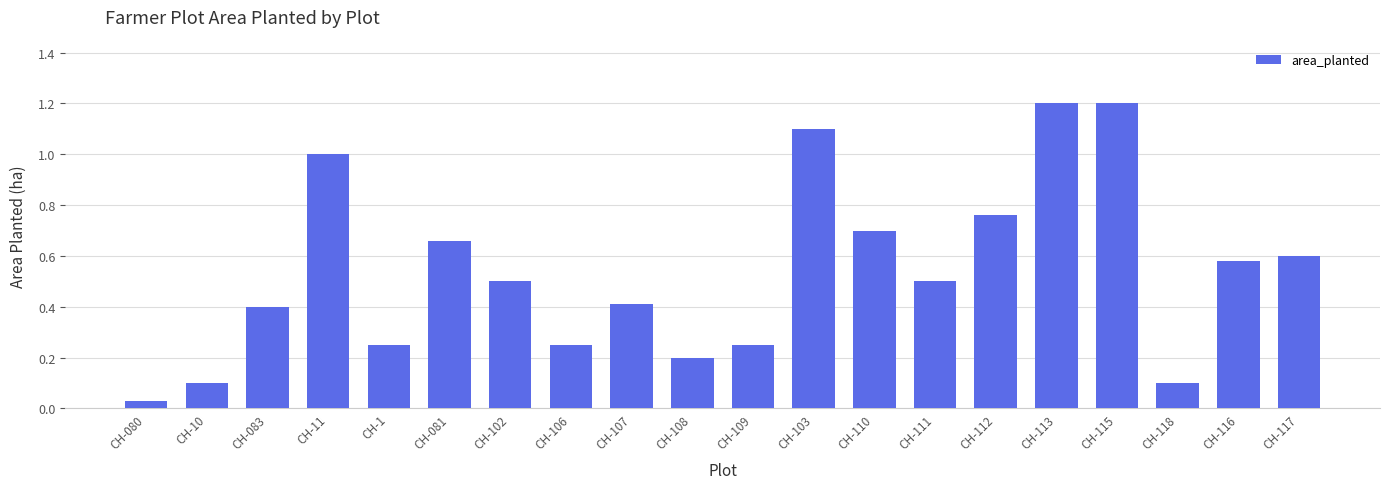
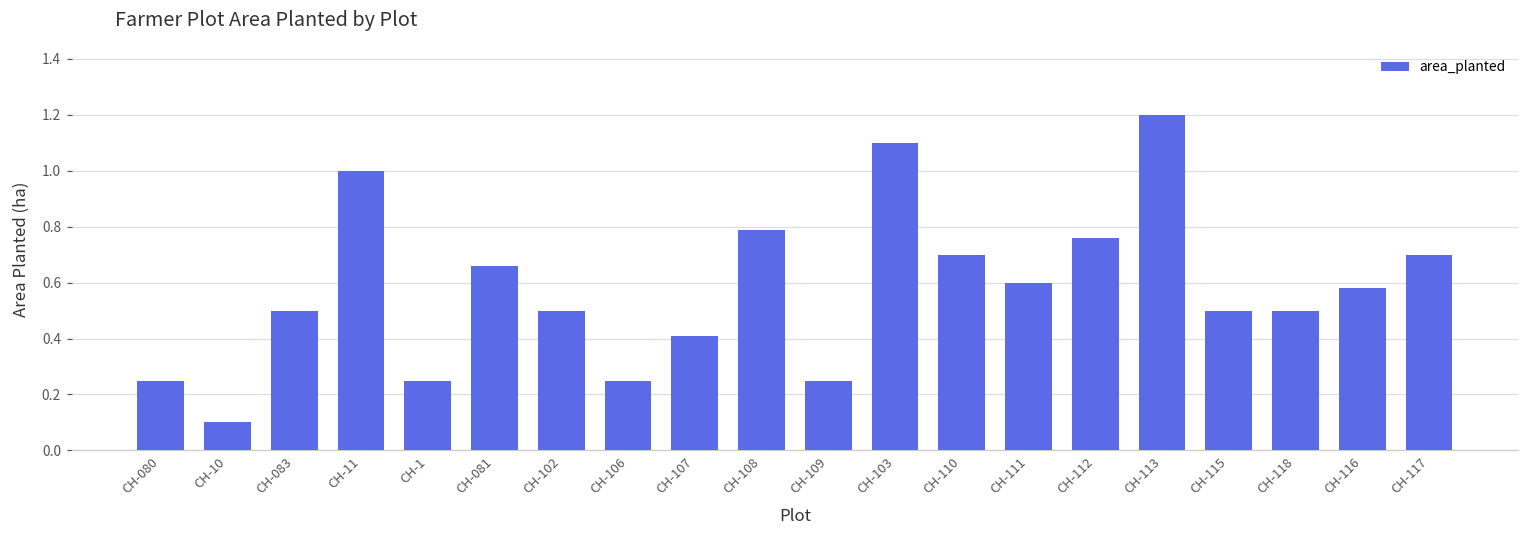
CH-080: 0.03 -> 0.25
CH-083: 0.4 -> 0.5
CH-108: 0.20 -> 0.79
CH-111: 0.5 -> 0.6
CH-115: 1.2 -> 0.5
CH-118: 0.1 -> 0.5
CH-117: 0.6 -> 0.7
